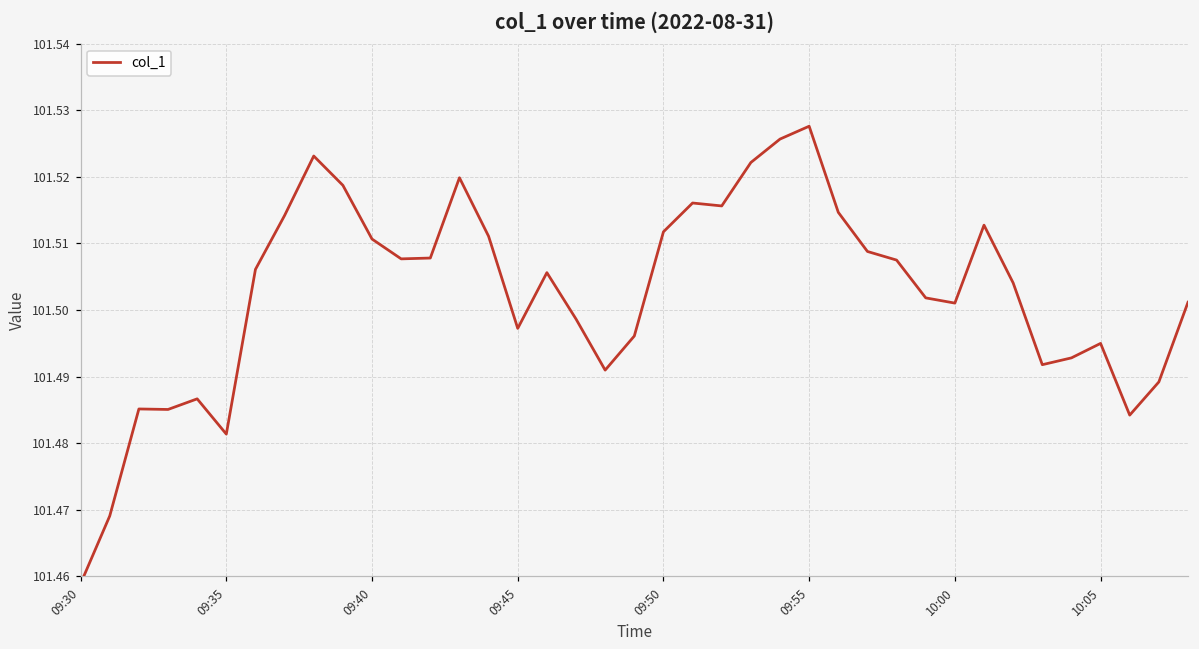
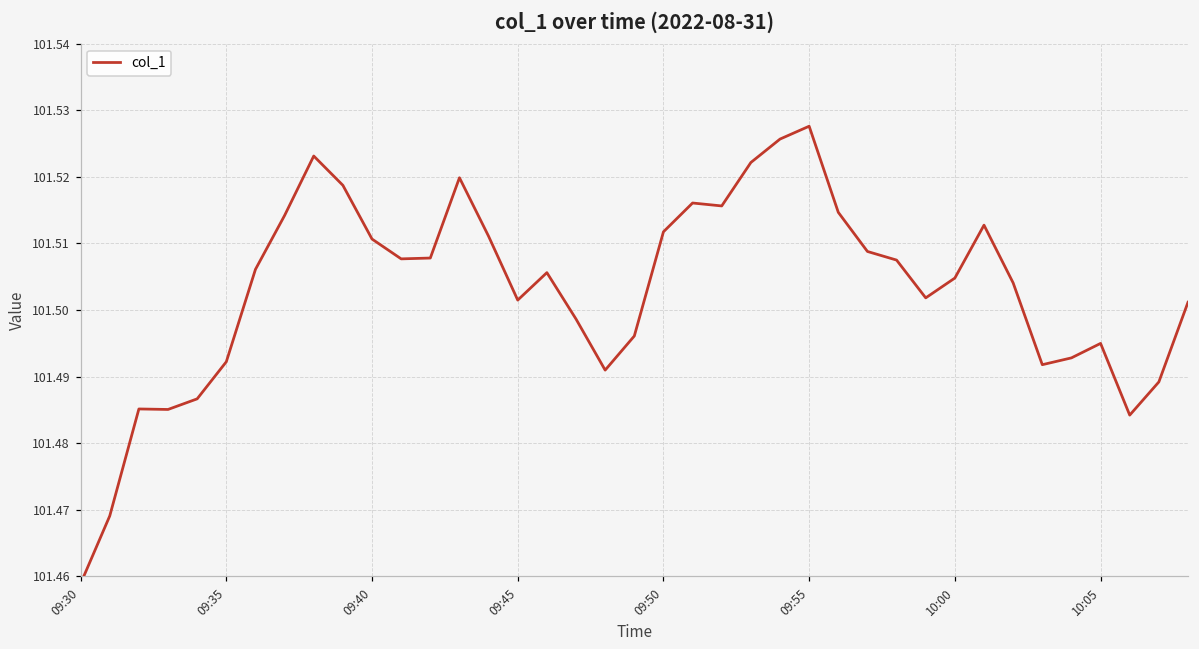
09:35: 101.481 -> 101.492
09:45: 101.497 -> 101.501
10:00: 101.501 -> 101.505
